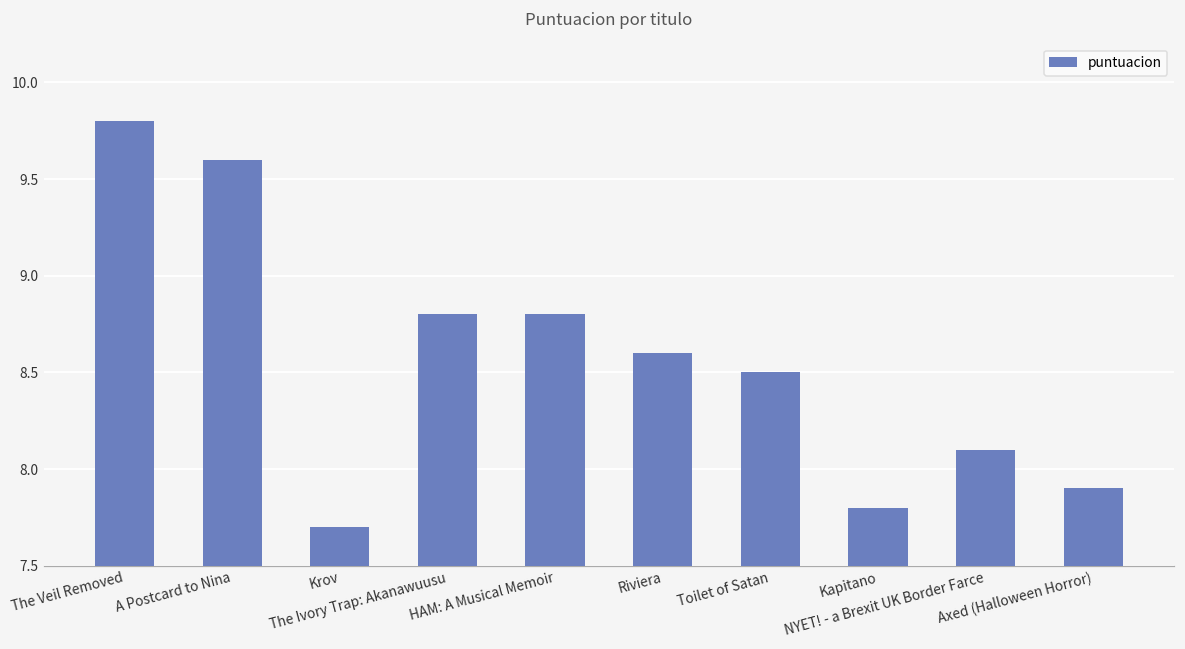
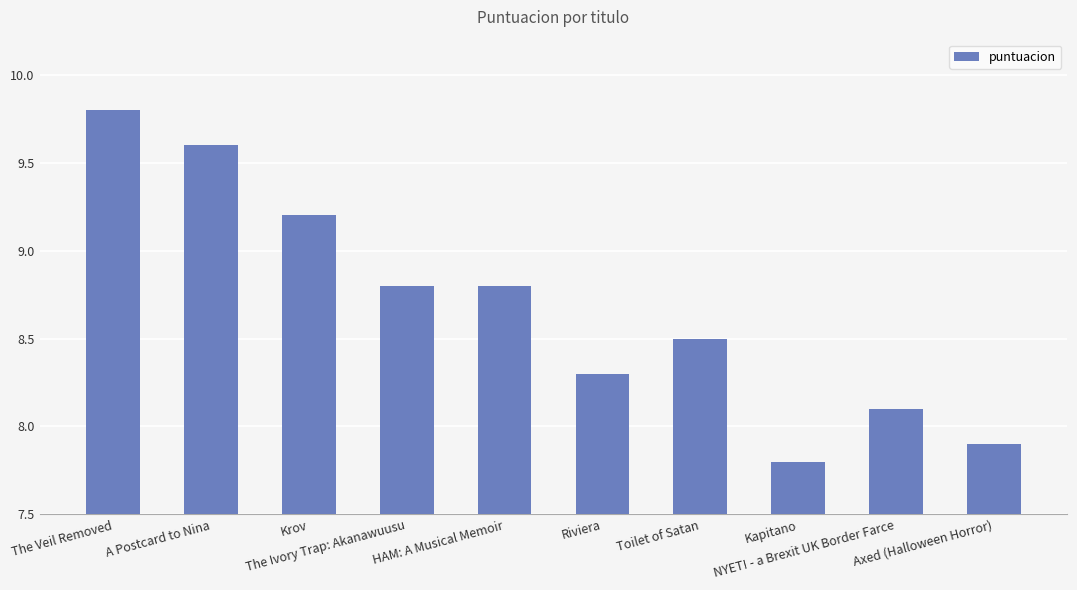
Krov: 7.7 -> 9.2
Riviera: 8.6 -> 8.3
